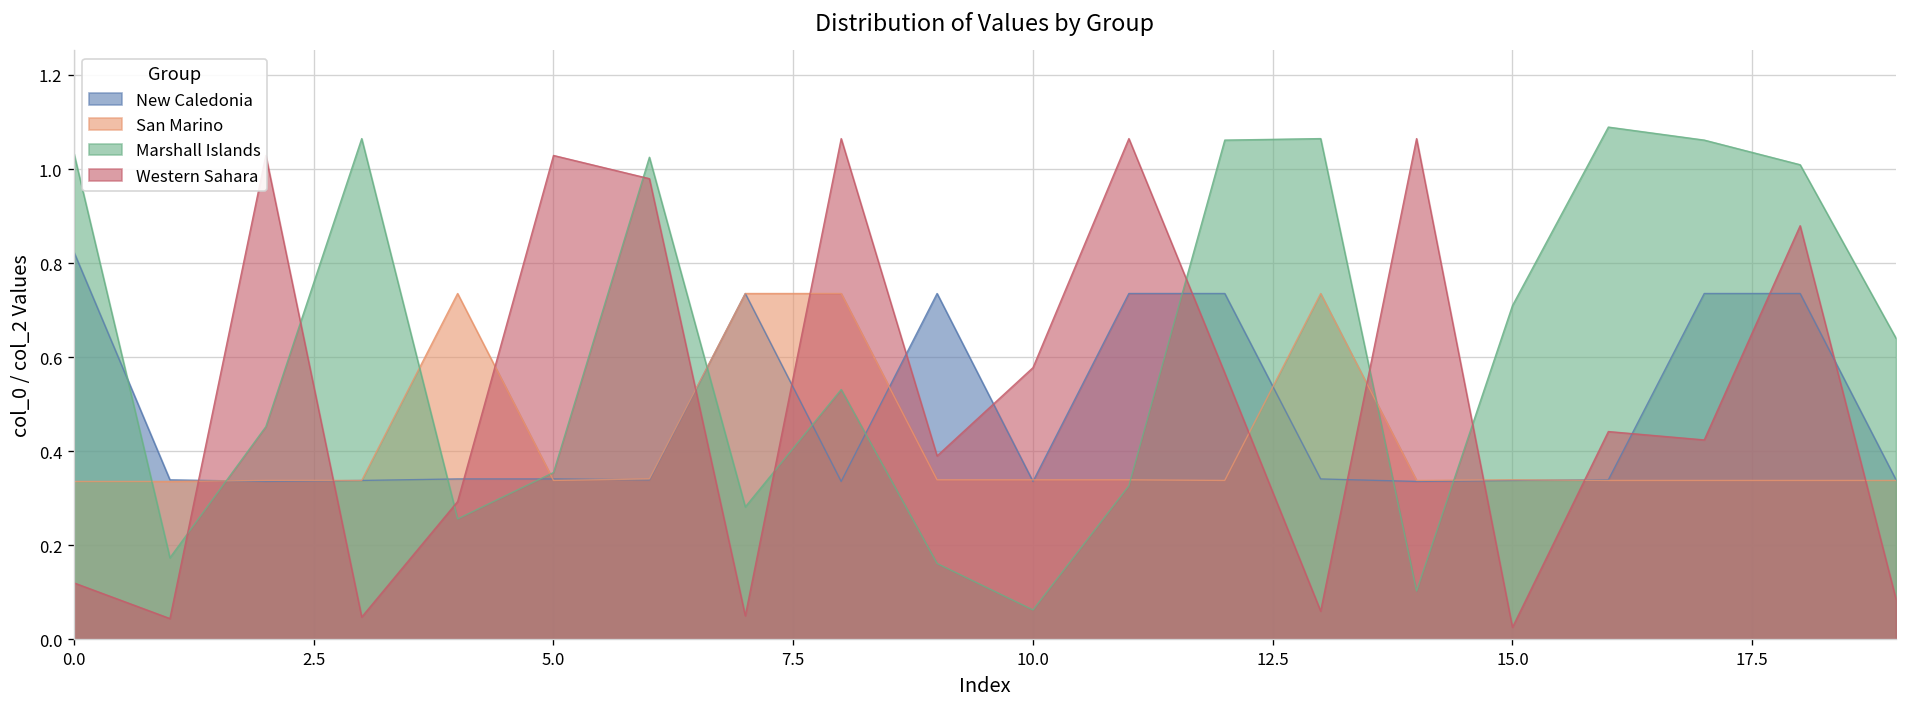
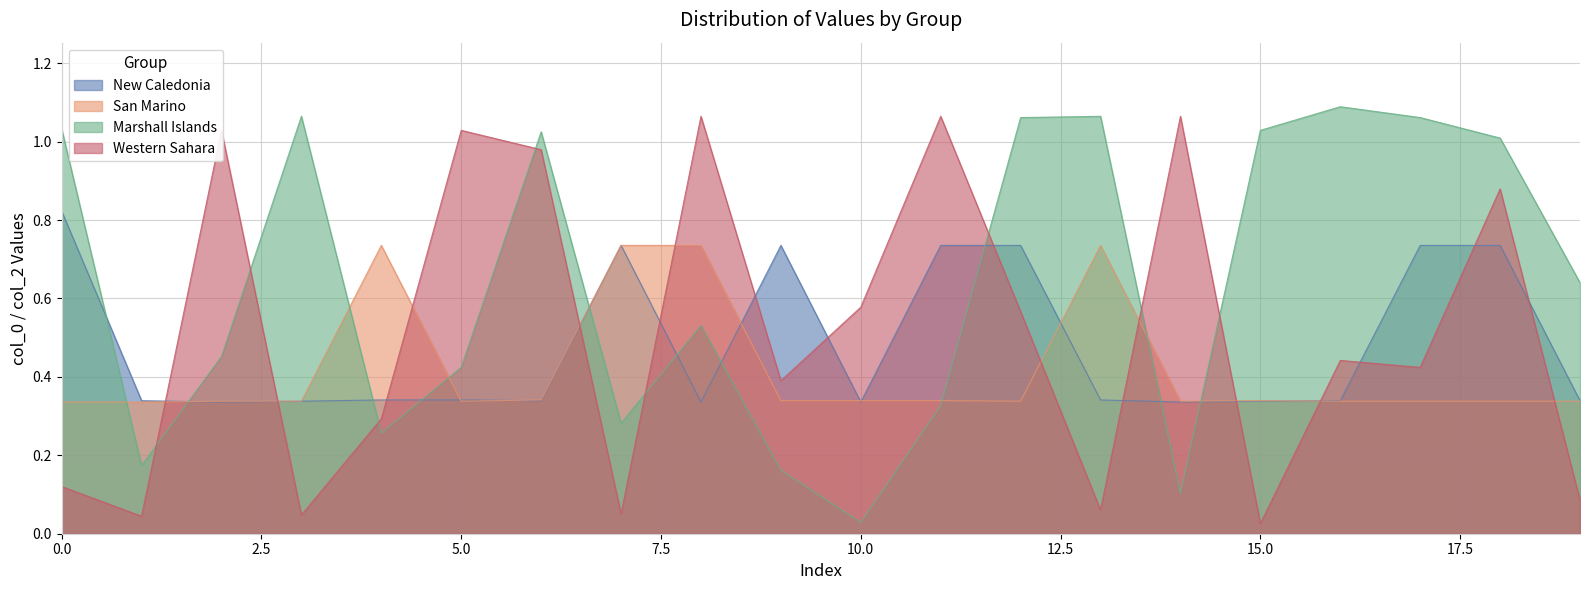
Marshall Islands, 5.0: 0.35 -> 0.42
Marshall Islands, 10.0: 0.06 -> 0.03
Marshall Islands, 15.0: 0.71 -> 1.03
